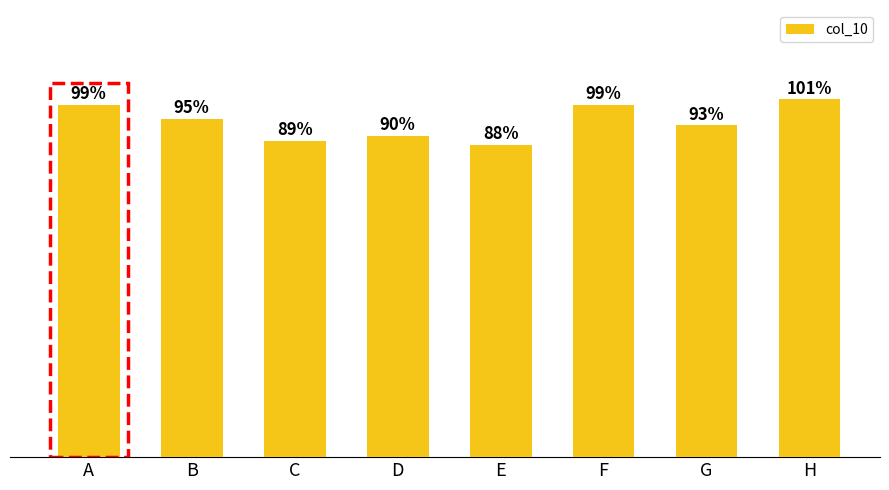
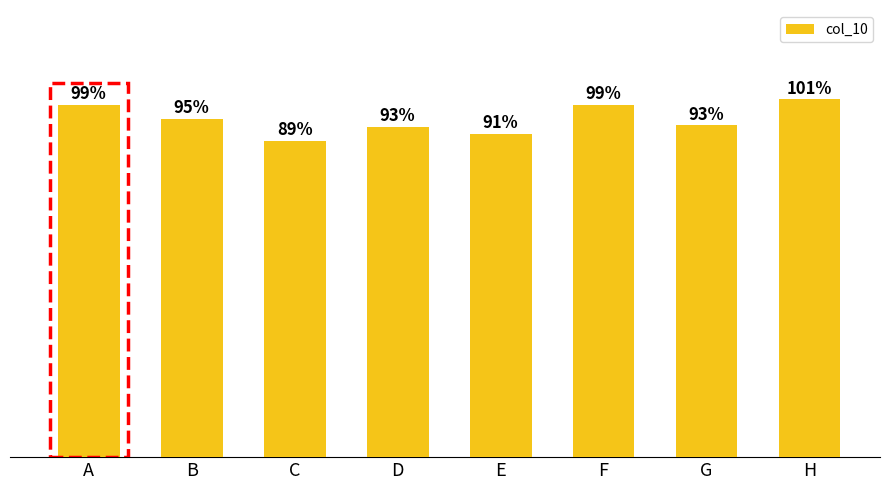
D: 90% -> 93%
E: 88% -> 91%
